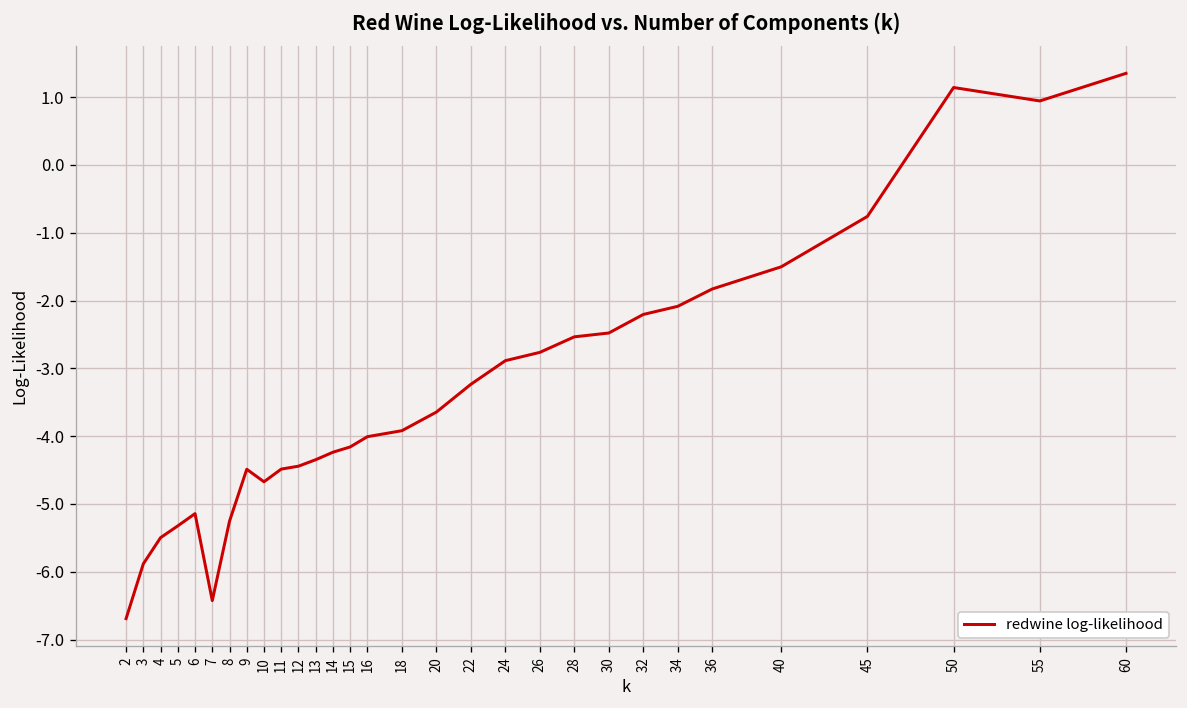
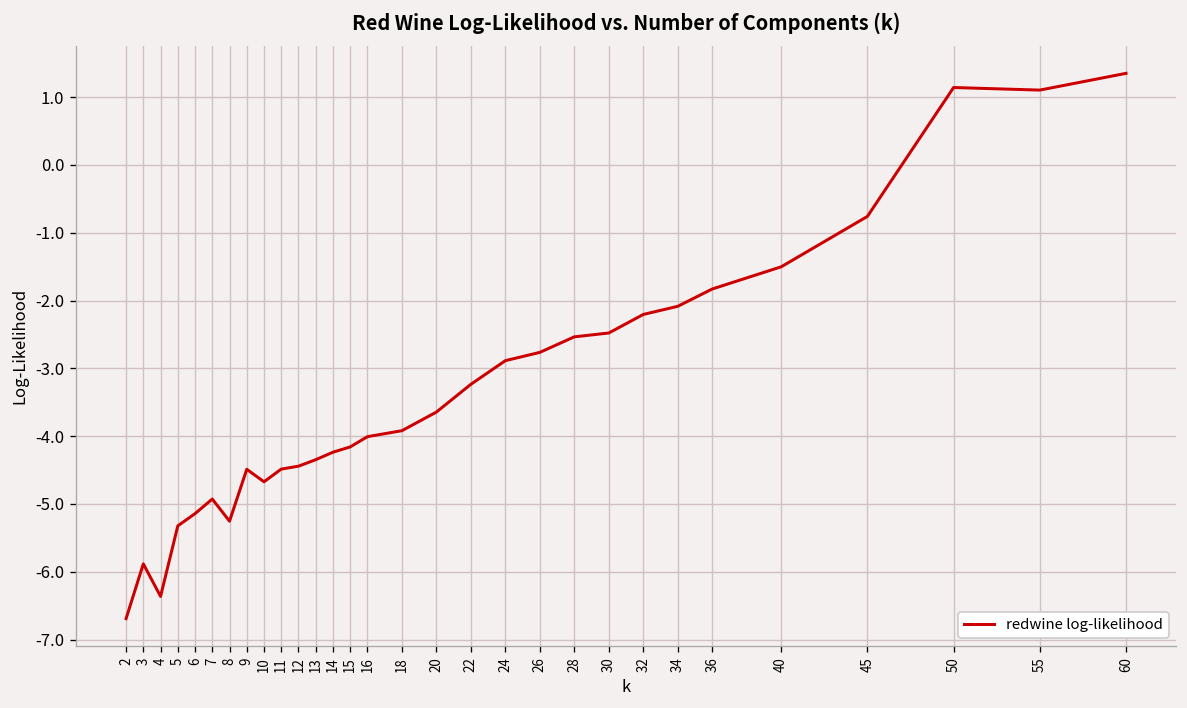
4: -5.5 -> -6.4
7: -6.4 -> -4.9
55: 0.9 -> 1.1
